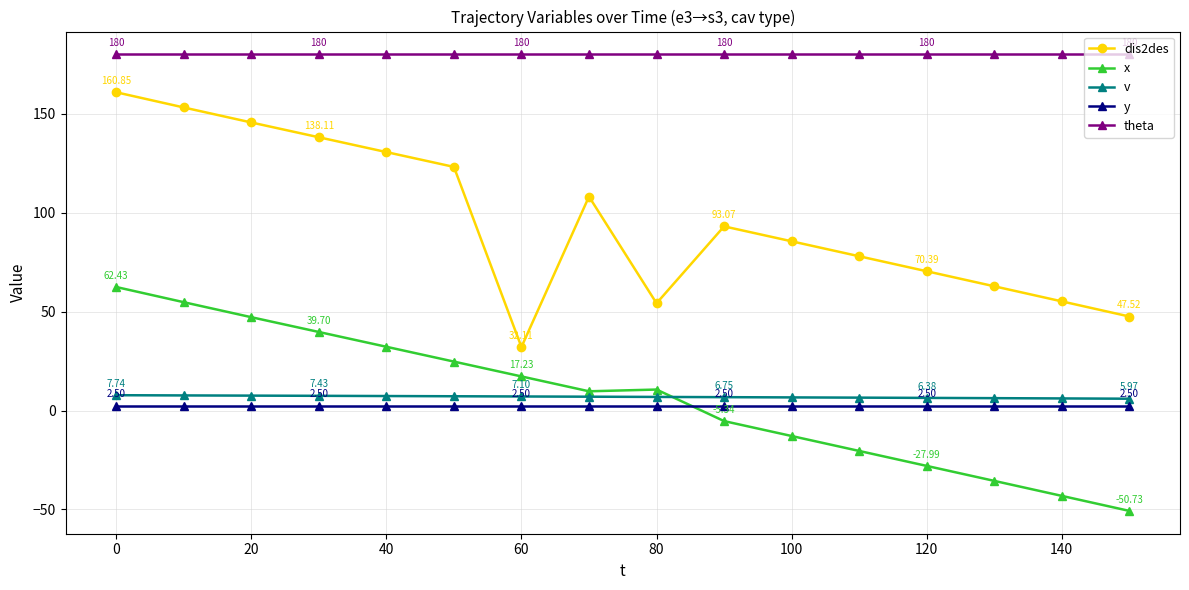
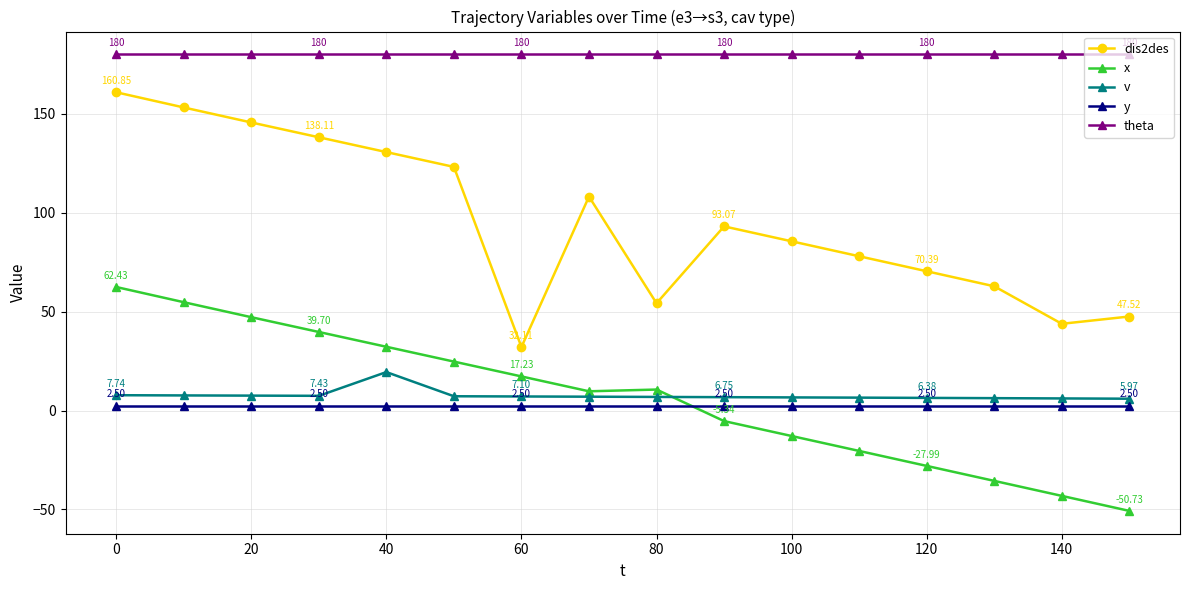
v, 40: 7 -> 19
dis2des, 140: 55 -> 44
